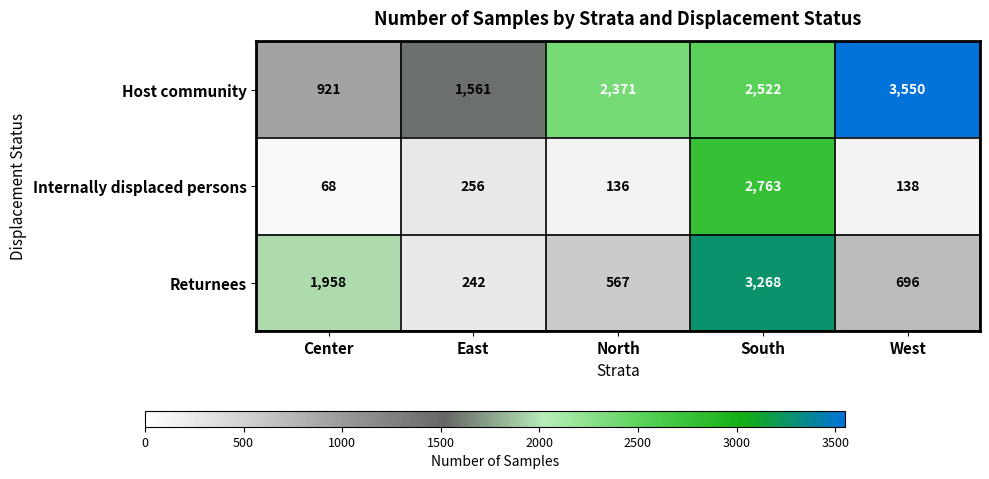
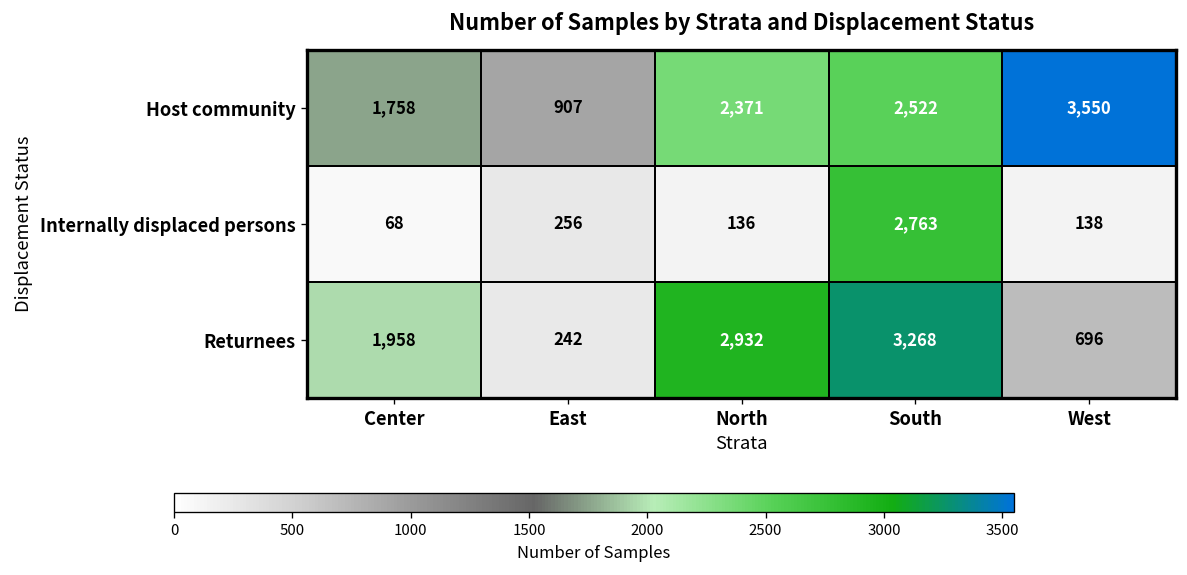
Host community, Center: 921 -> 1,758
Host community, East: 1,561 -> 907
Returnees, North: 567 -> 2,932
